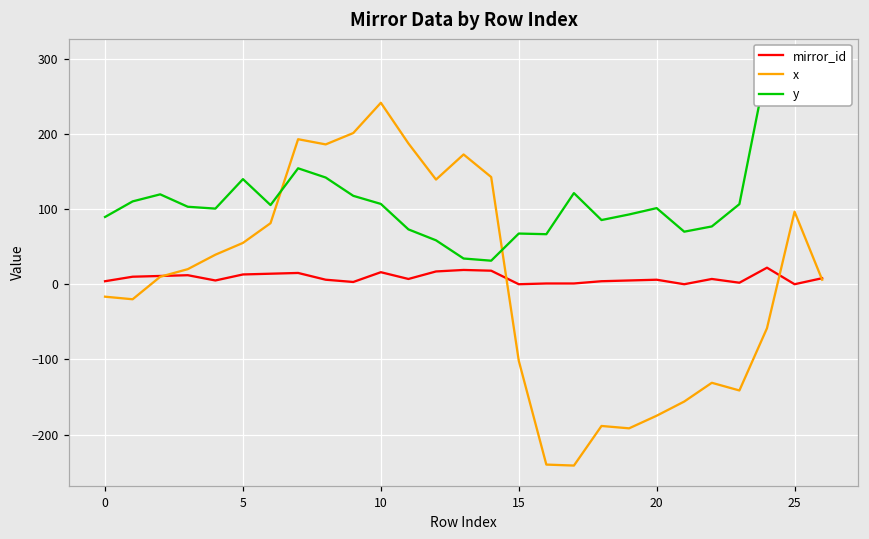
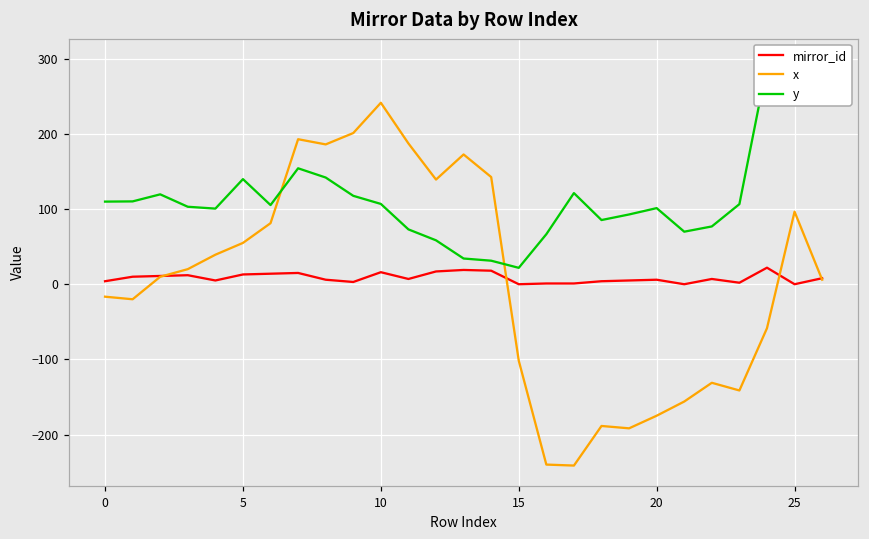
y, 0: 90 -> 110
y, 15: 70 -> 20
